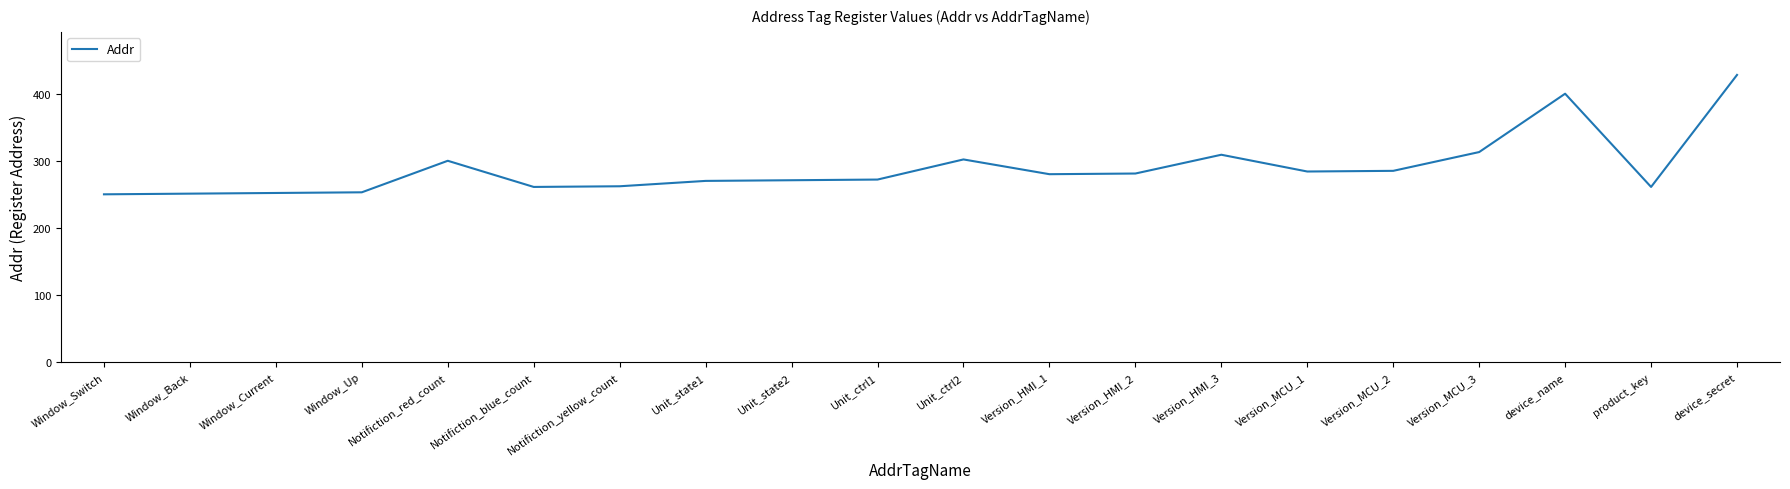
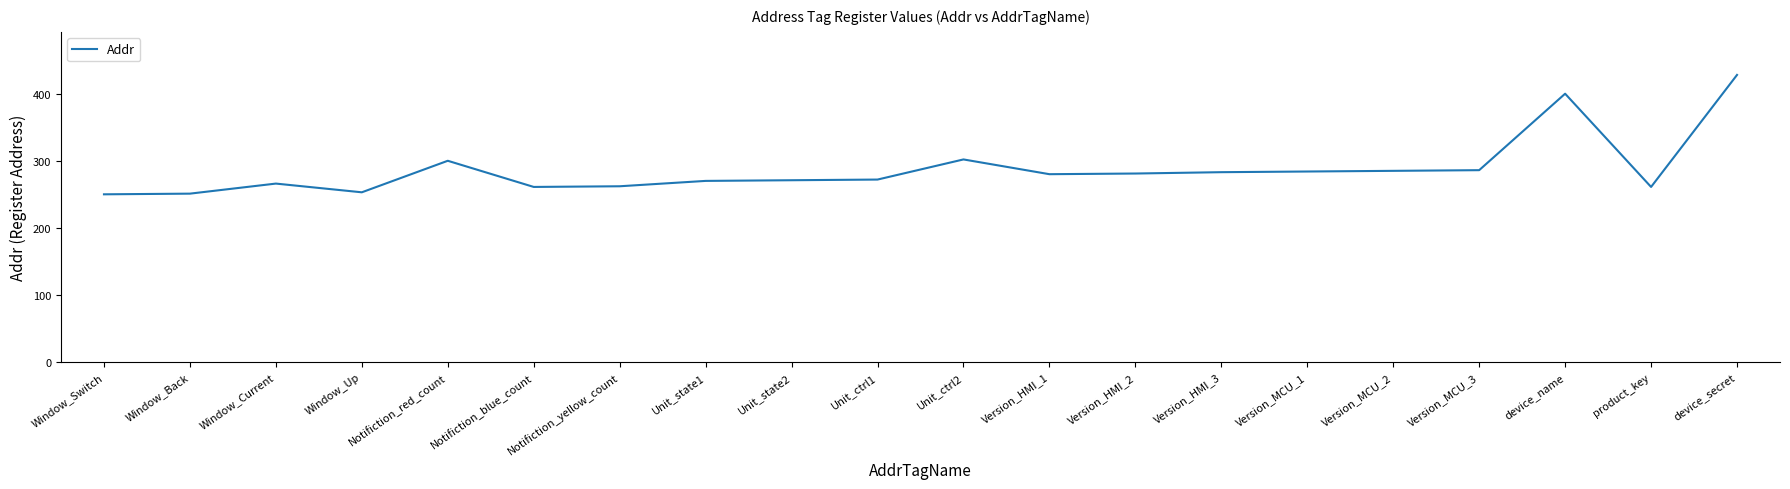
Window_Current: 250 -> 270
Version_HMI_3: 310 -> 280
Version_MCU_3: 310 -> 290
